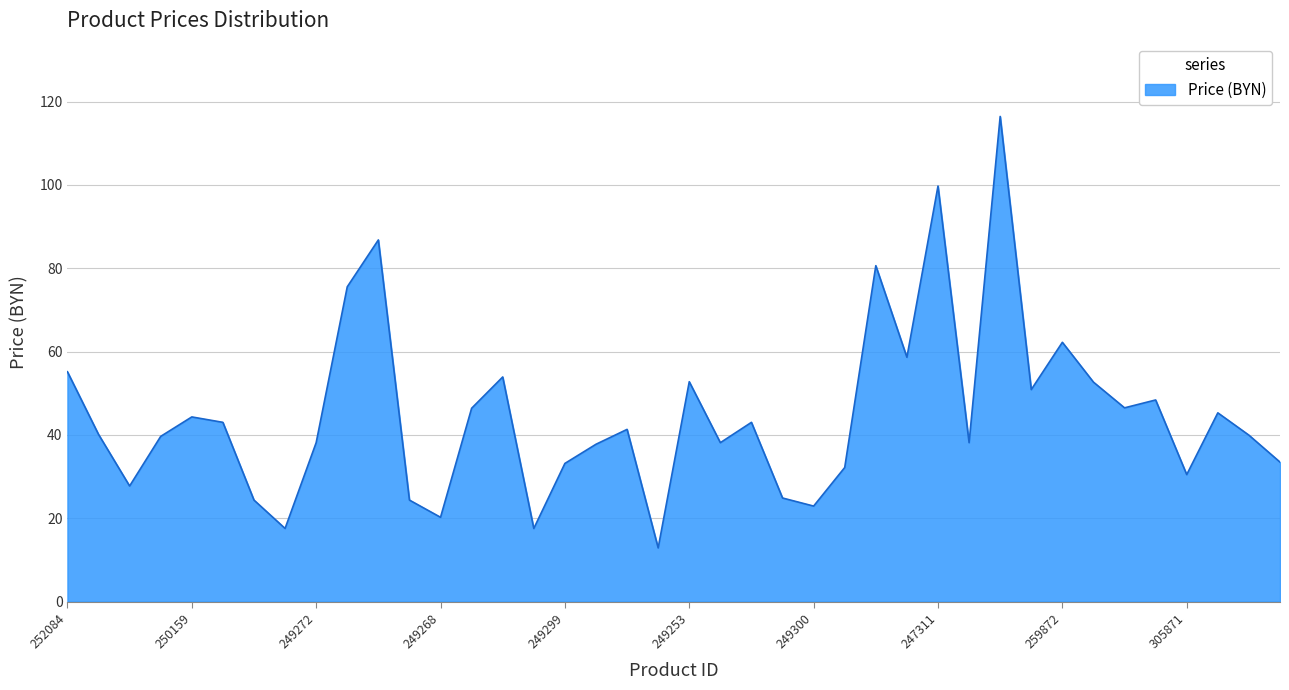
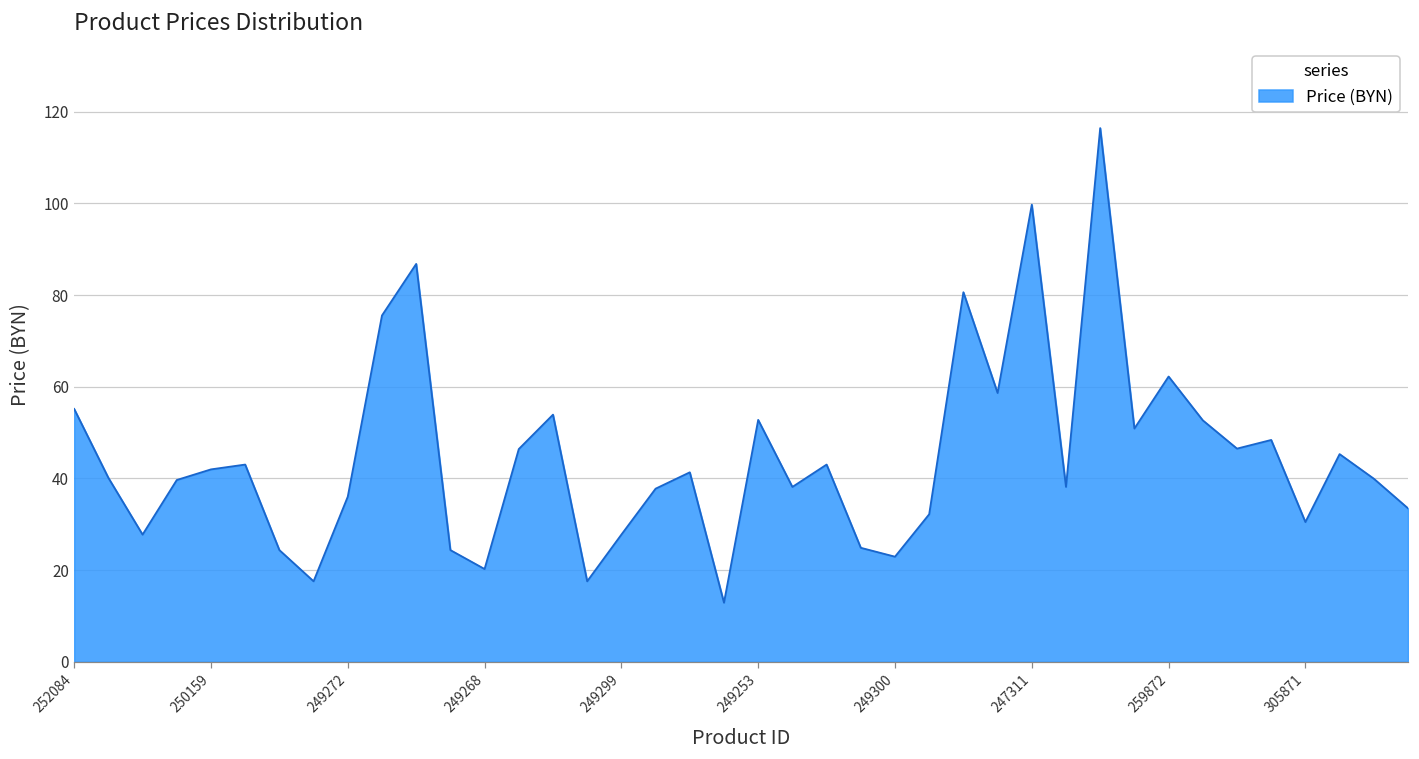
250159: 44 -> 42
249272: 38 -> 36
249299: 33 -> 28
